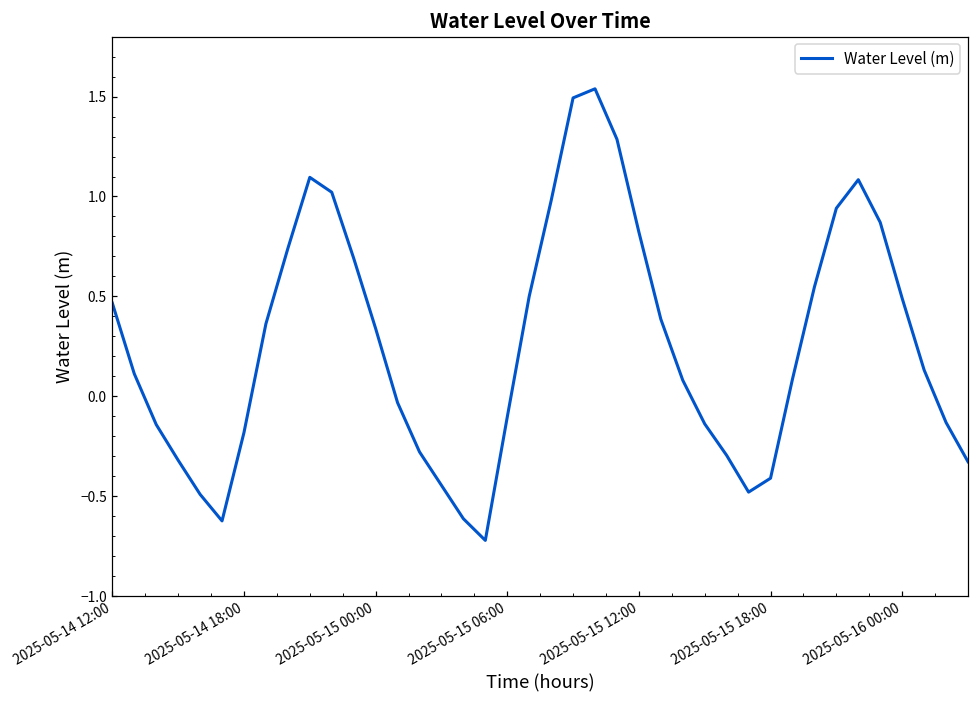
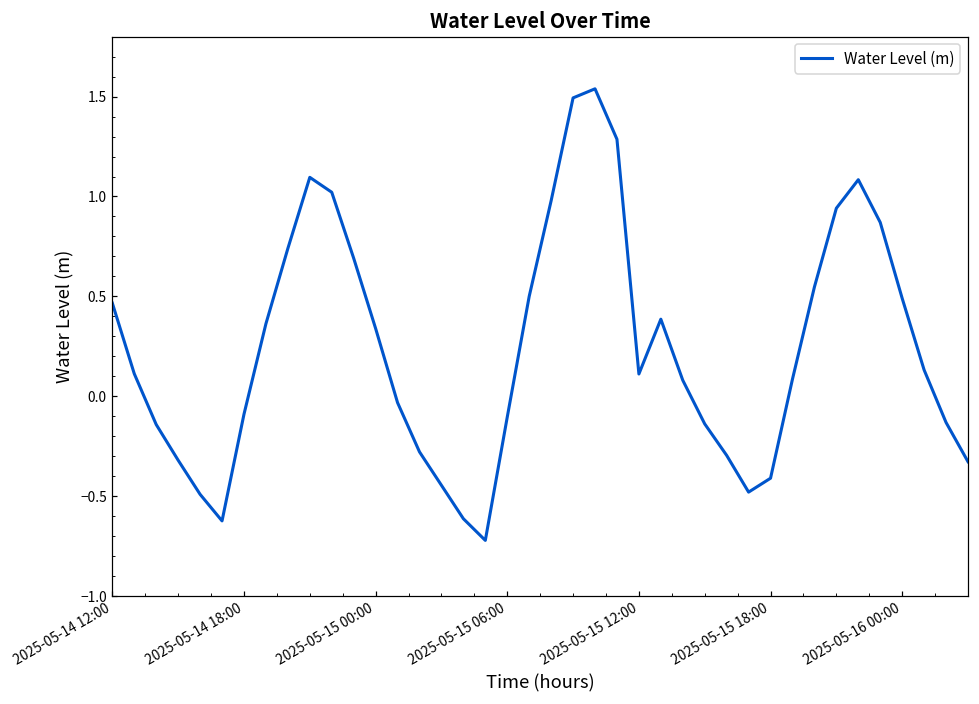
2025-05-14 18:00: -0.18 -> -0.09
2025-05-15 12:00: 0.82 -> 0.11
